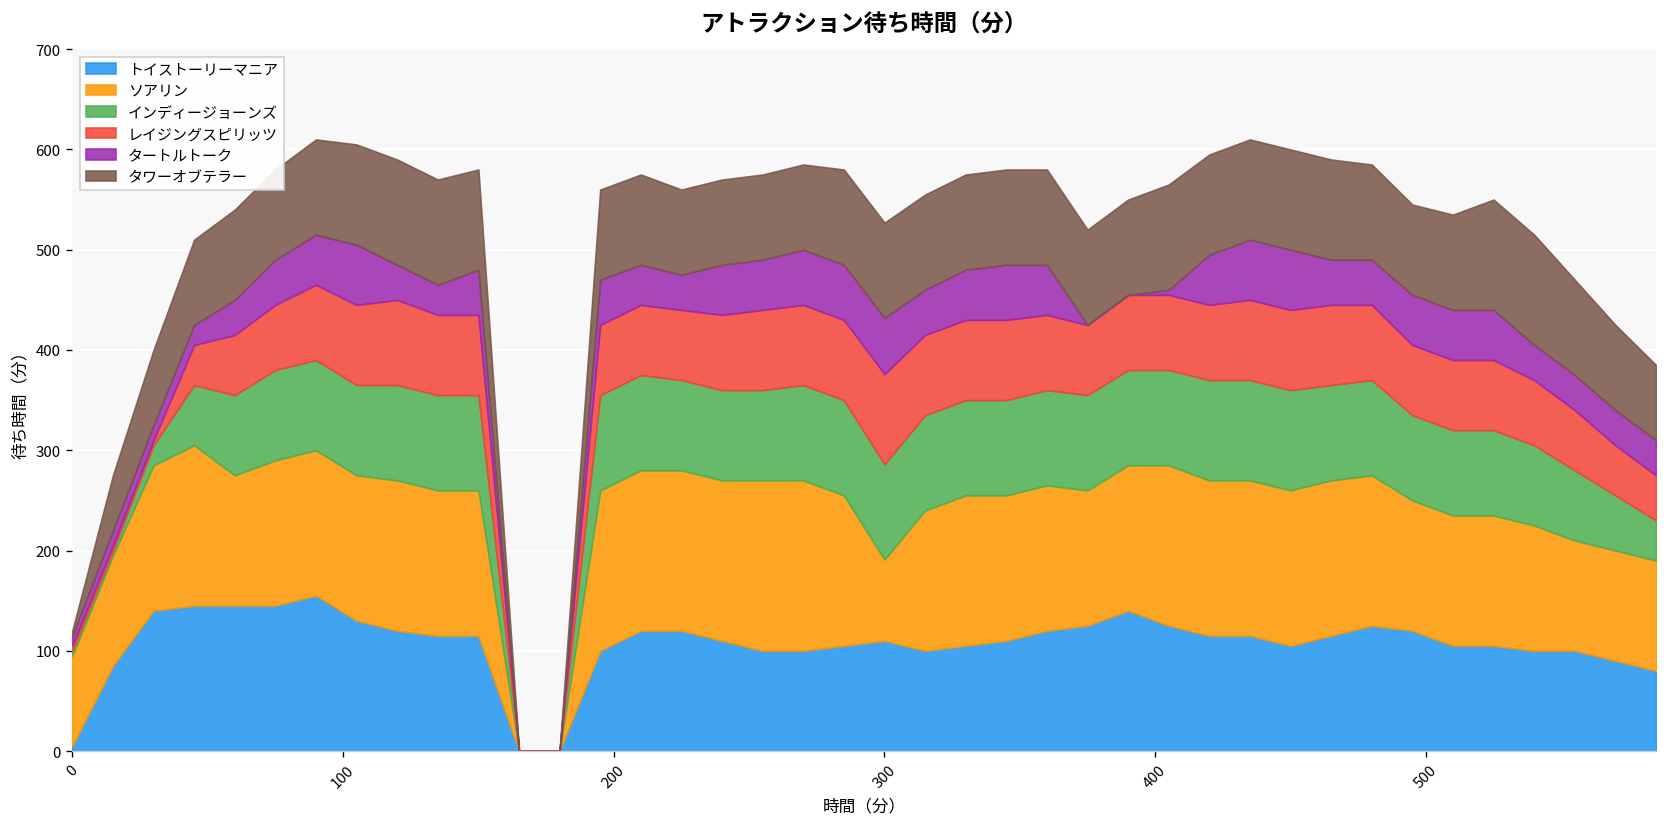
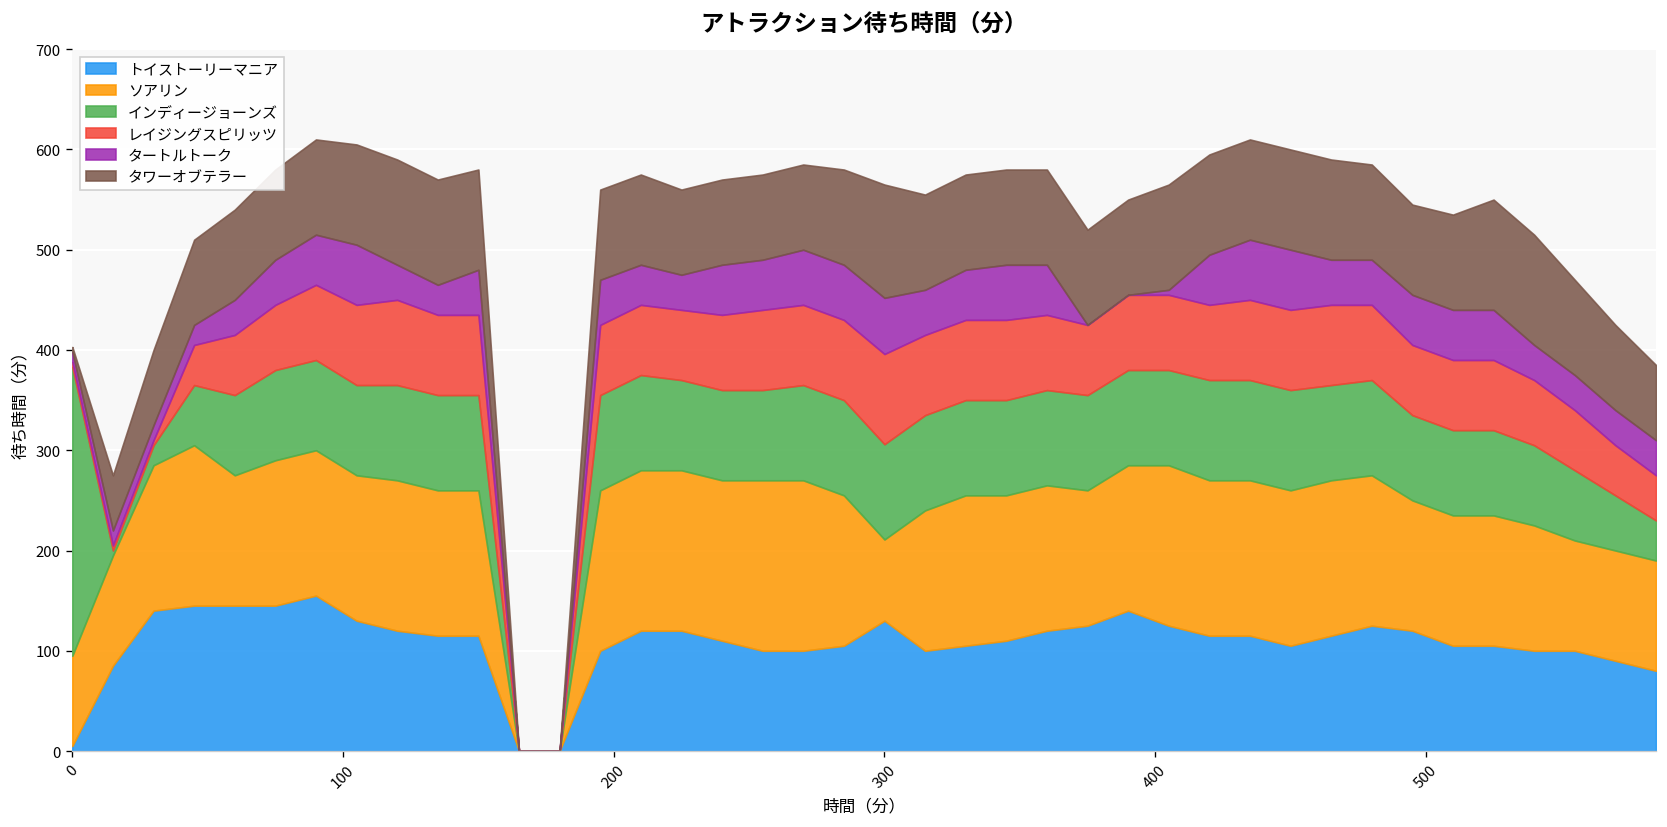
インディージョーンズ, 0: 10 -> 290
トイストーリーマニア, 300: 110 -> 130
タワーオブテラー, 300: 100 -> 110
